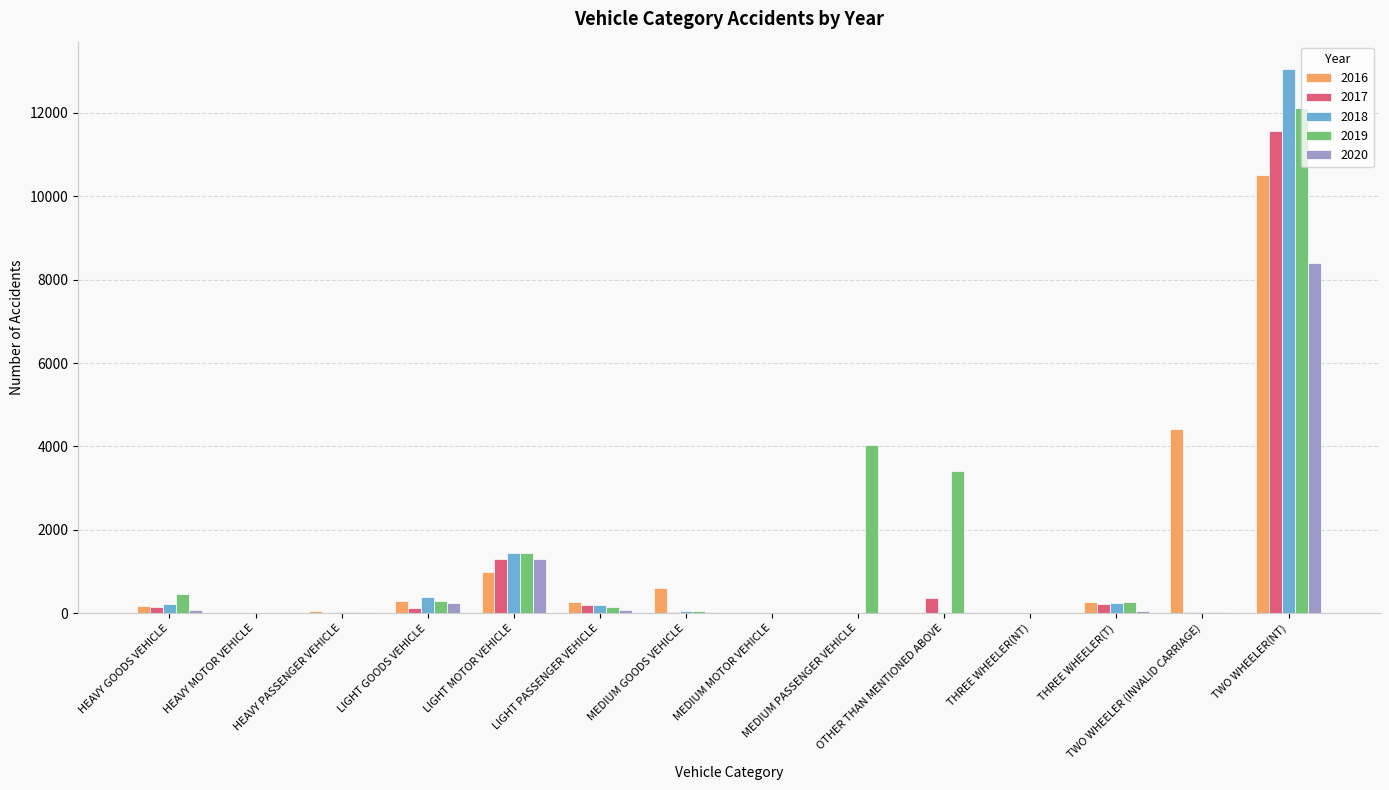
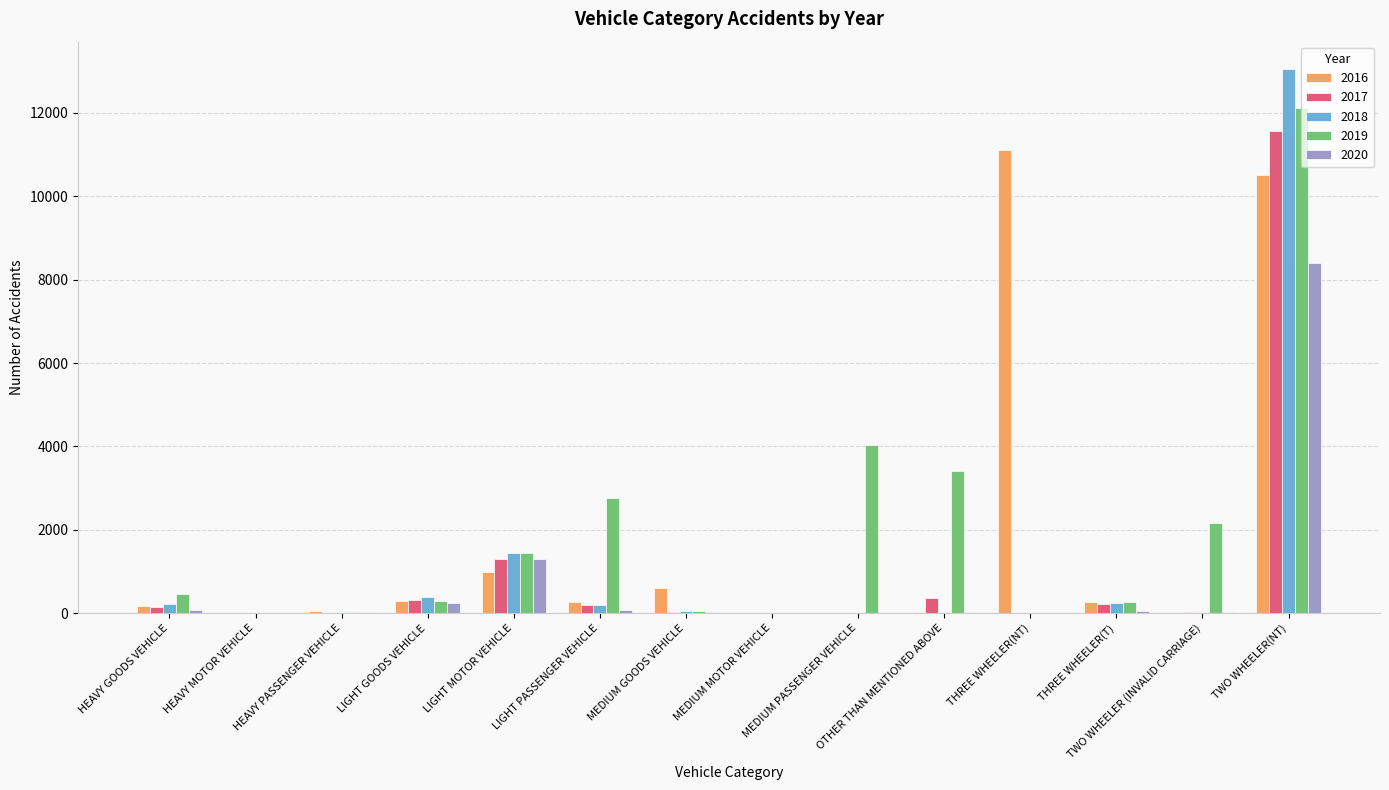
2017, LIGHT GOODS VEHICLE: 100 -> 300
2019, LIGHT PASSENGER VEHICLE: 100 -> 2800
2016, THREE WHEELER(NT): 0 -> 11100
2016, TWO WHEELER (INVALID CARRIAGE): 4400 -> 0
2019, TWO WHEELER (INVALID CARRIAGE): 0 -> 2200
